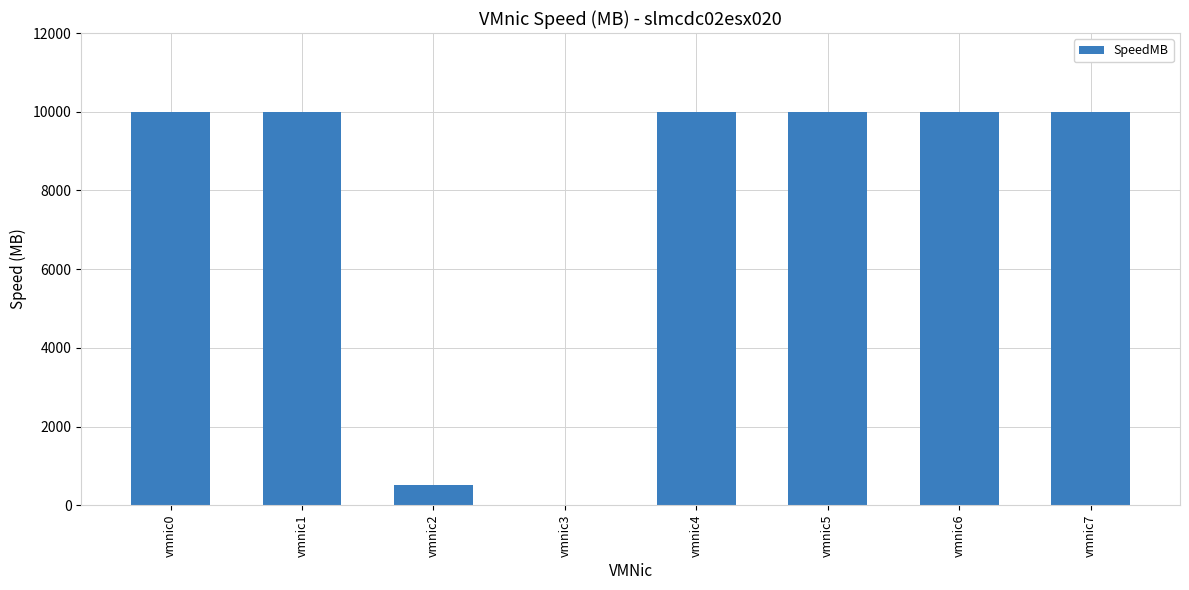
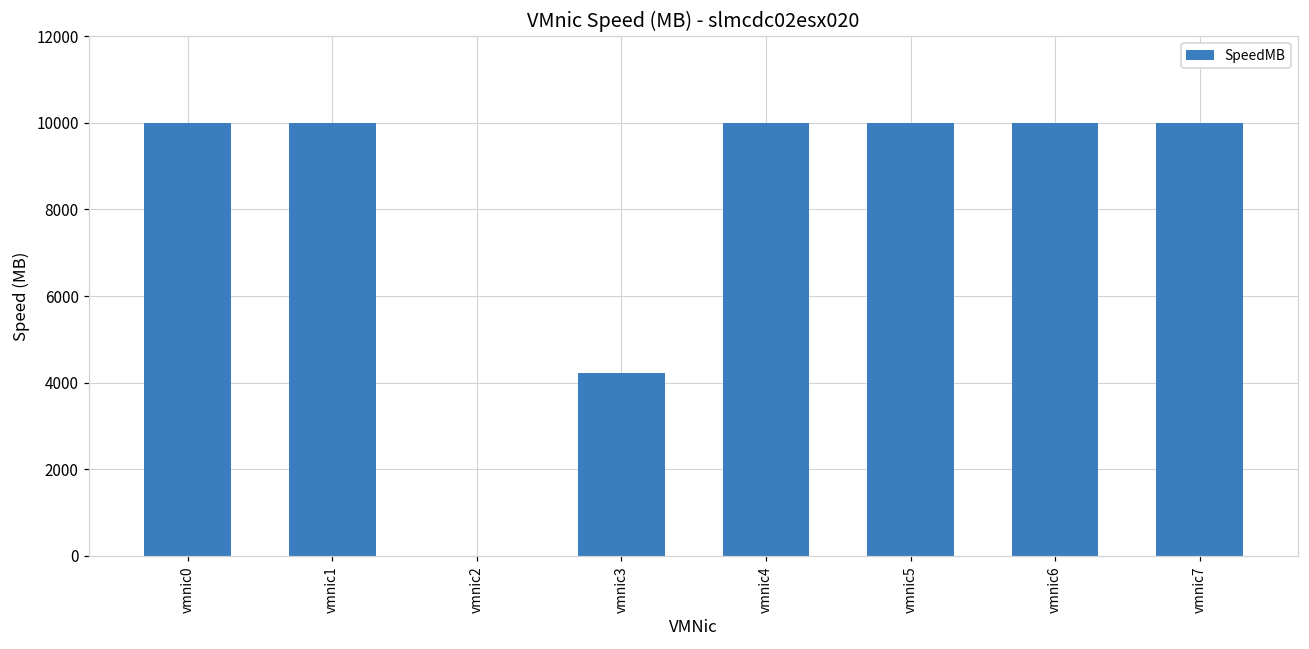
vmnic2: 500 -> 0
vmnic3: 0 -> 4200
